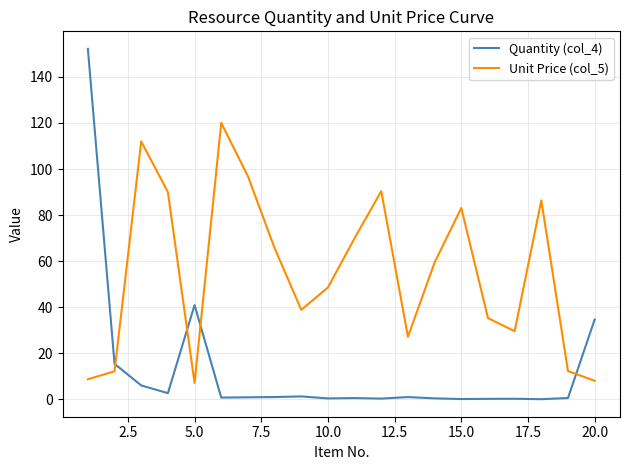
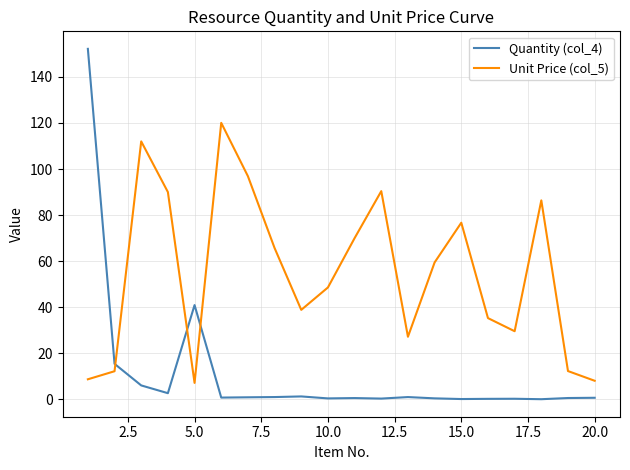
Unit Price (col_5), 15.0: 83 -> 77
Quantity (col_4), 20.0: 35 -> 1
